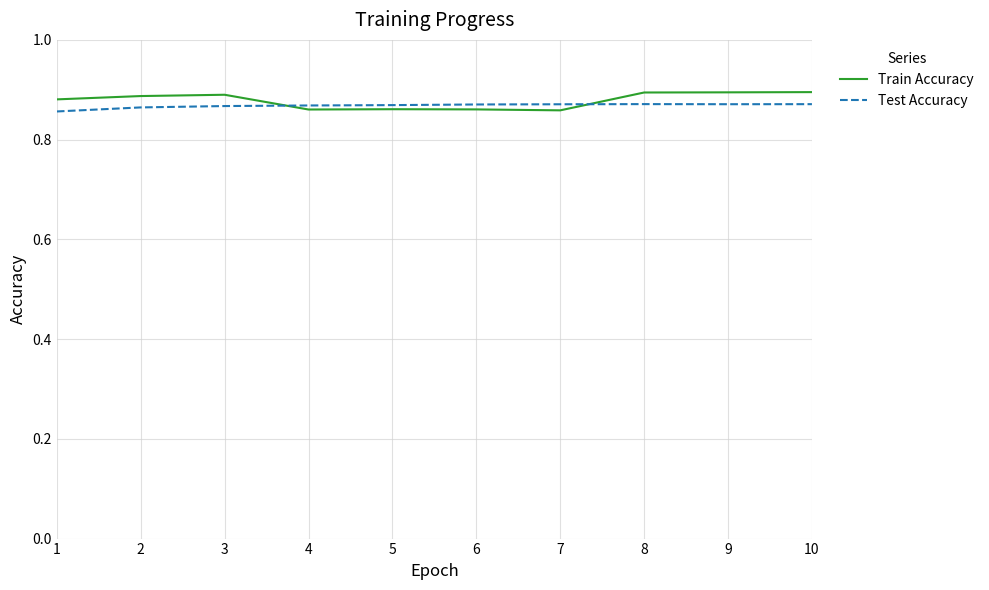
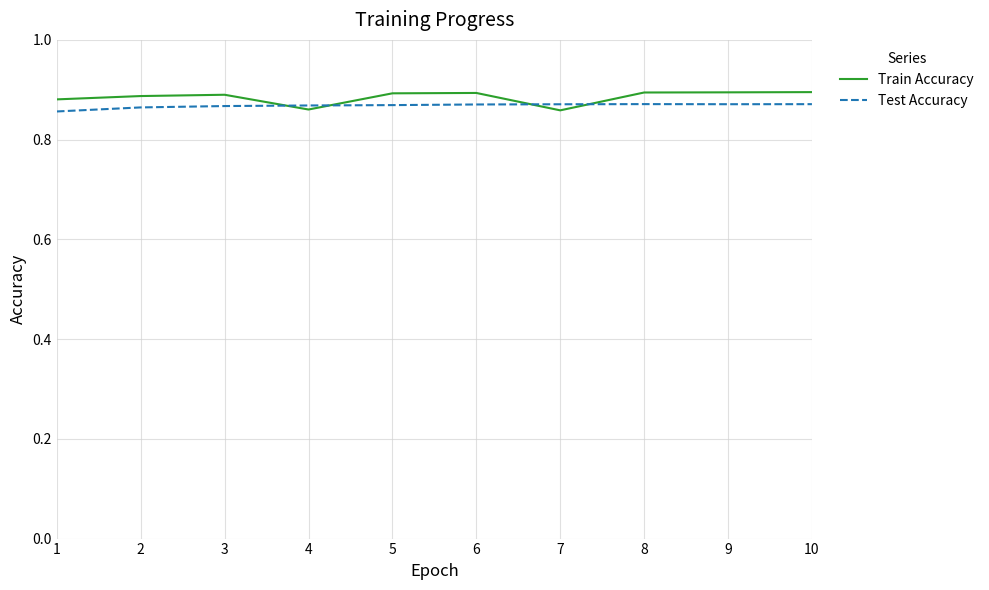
Train Accuracy, 5: 0.86 -> 0.89
Train Accuracy, 6: 0.86 -> 0.89
